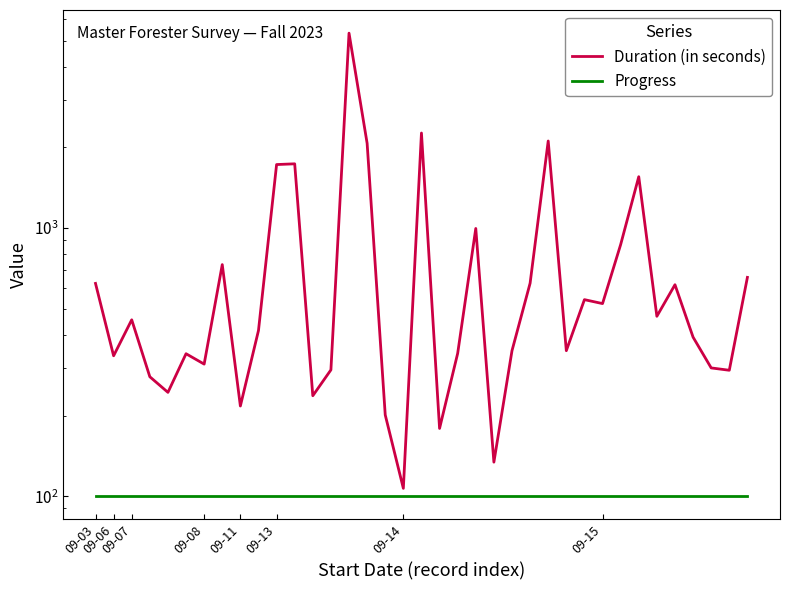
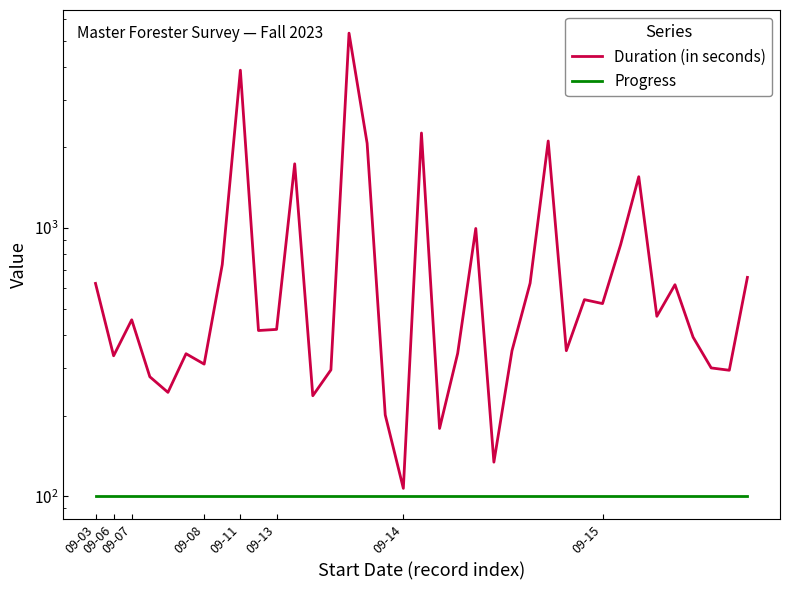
Duration (in seconds), 09-11: 220 -> 3900
Duration (in seconds), 09-13: 1700 -> 420
